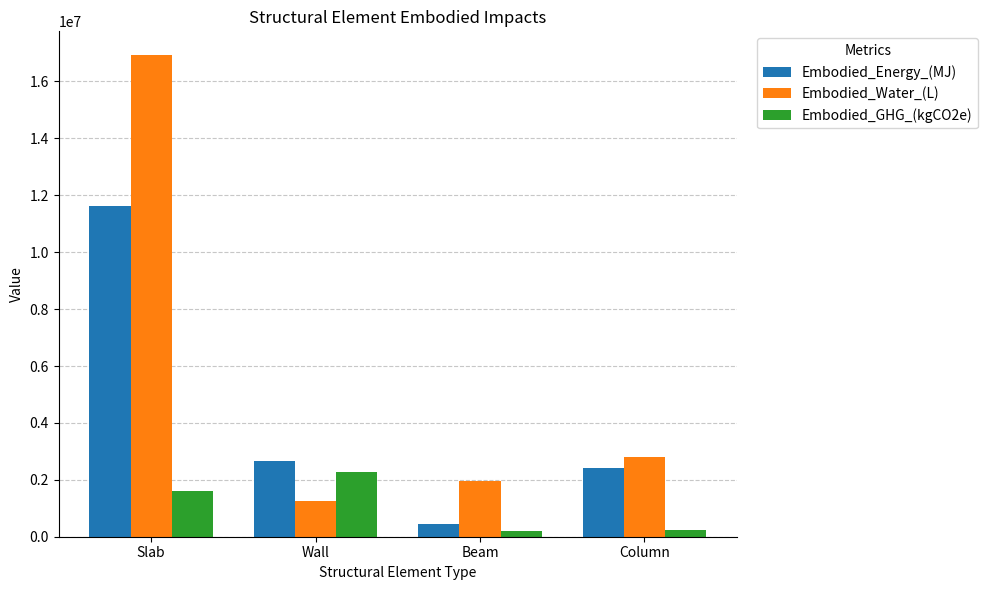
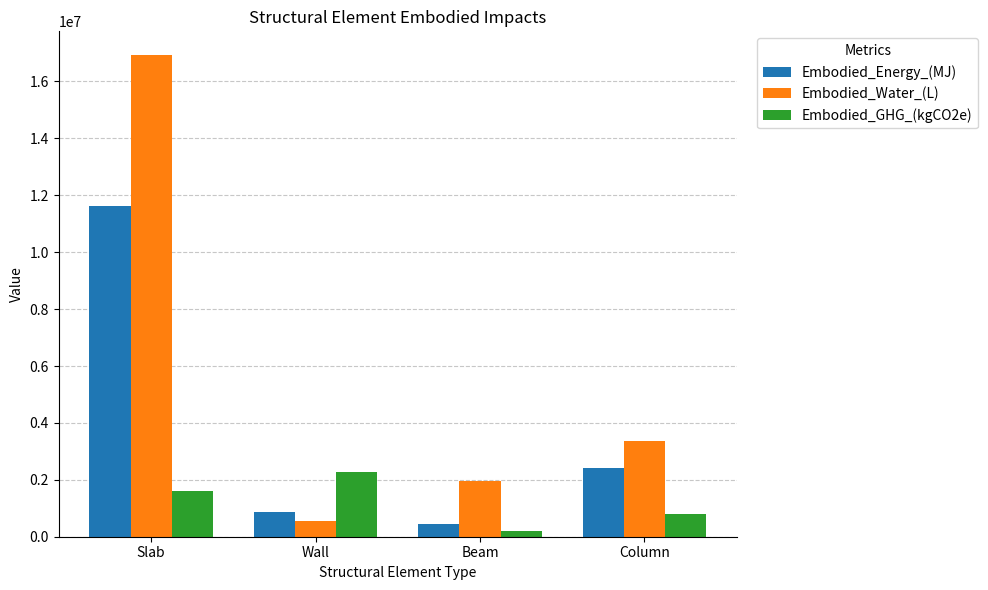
Embodied_Energy_(MJ), Wall: 2700000 -> 900000
Embodied_Water_(L), Wall: 1200000 -> 600000
Embodied_Water_(L), Column: 2800000 -> 3300000
Embodied_GHG_(kgCO2e), Column: 200000 -> 800000
